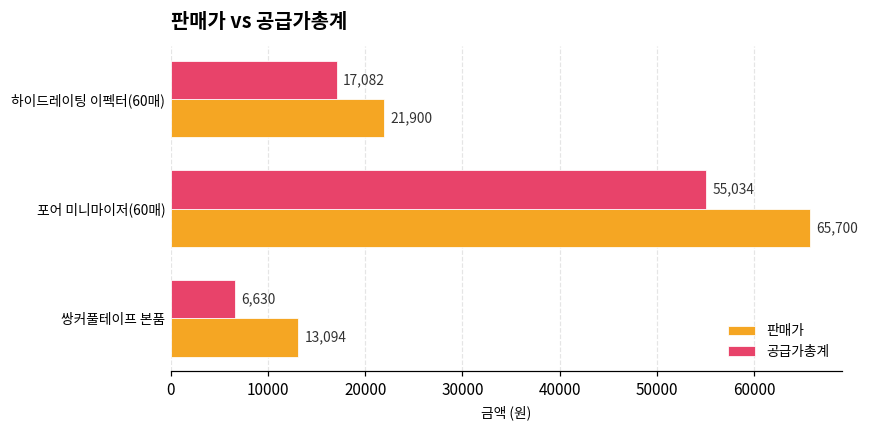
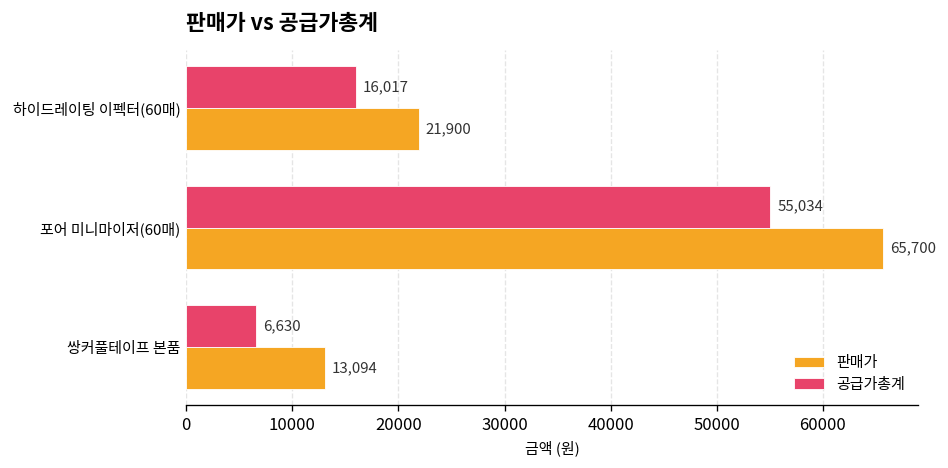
공급가총계, 하이드레이팅 이펙터(60매): 17,082 -> 16,017
